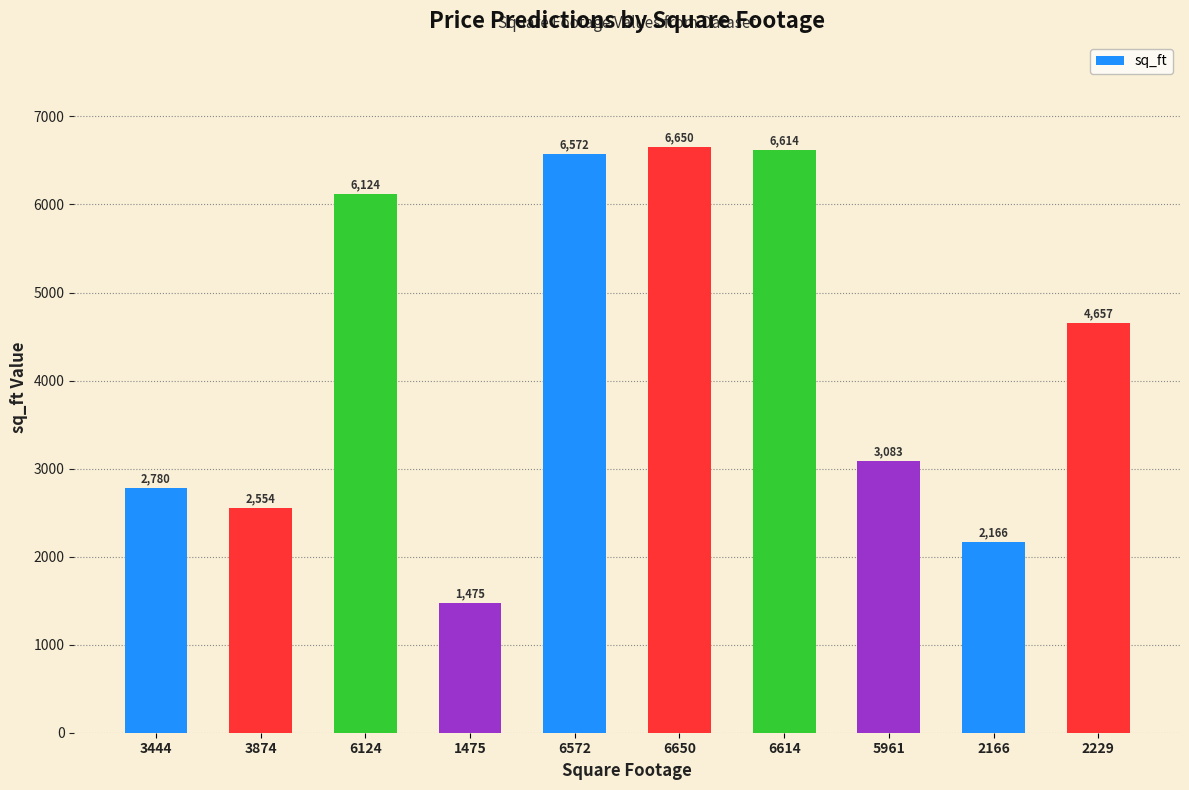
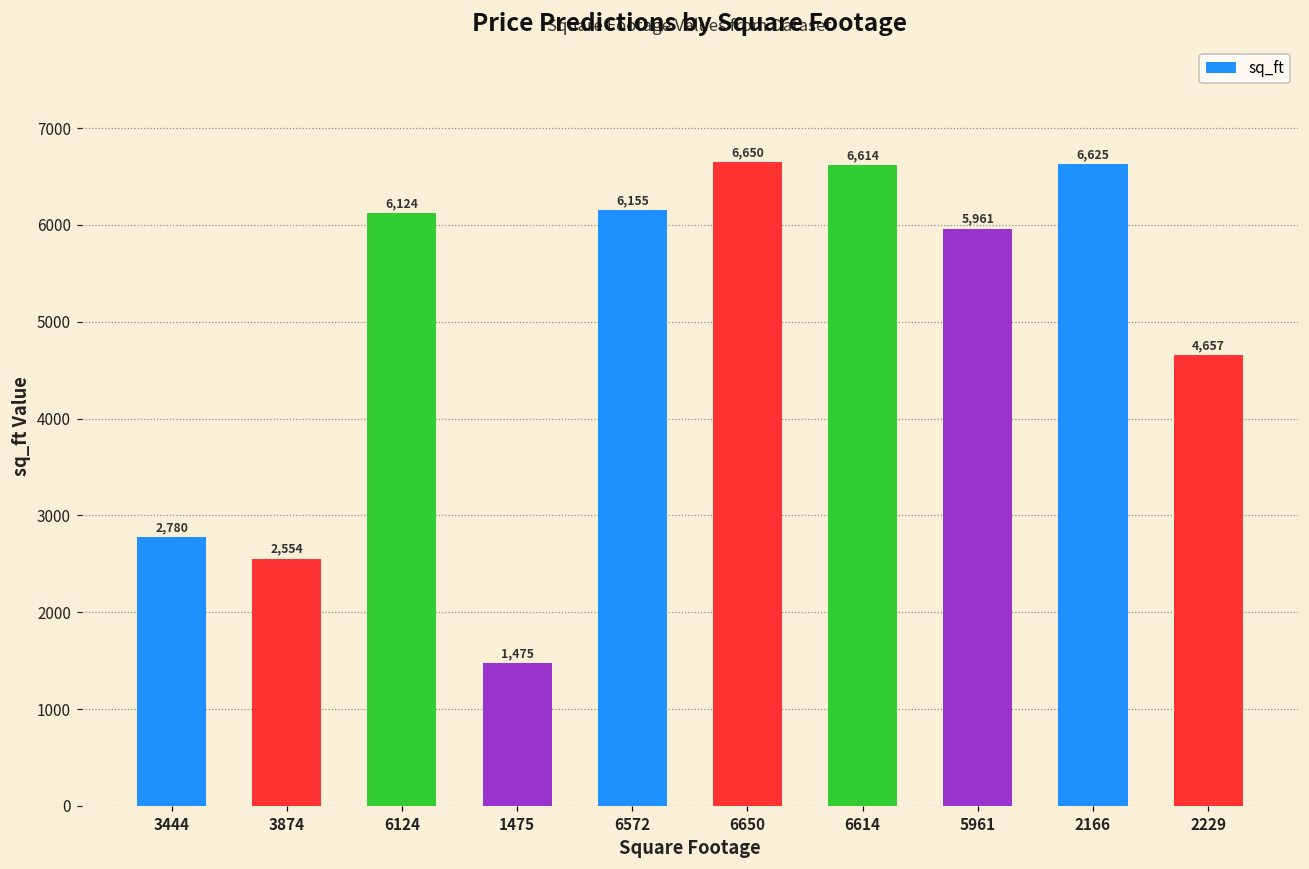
6572: 6,572 -> 6,155
5961: 3,083 -> 5,961
2166: 2,166 -> 6,625
